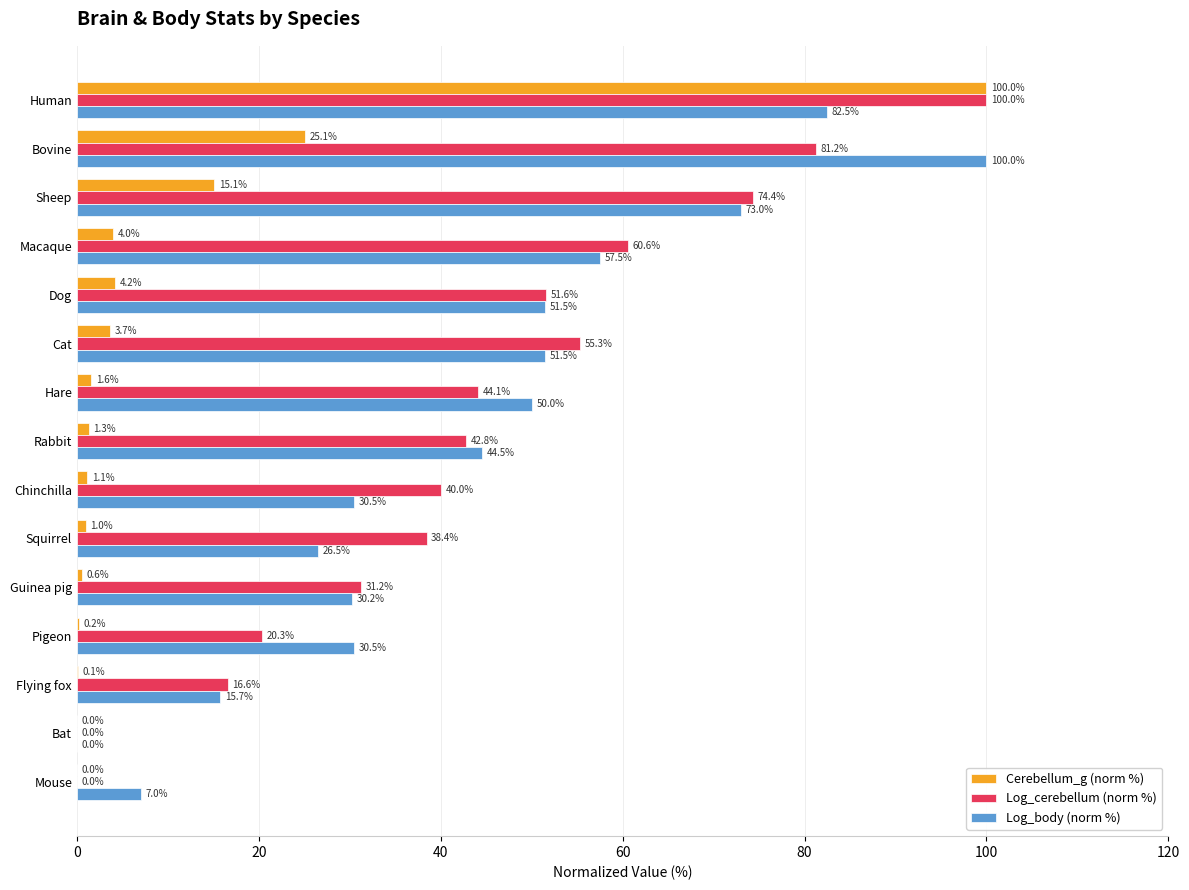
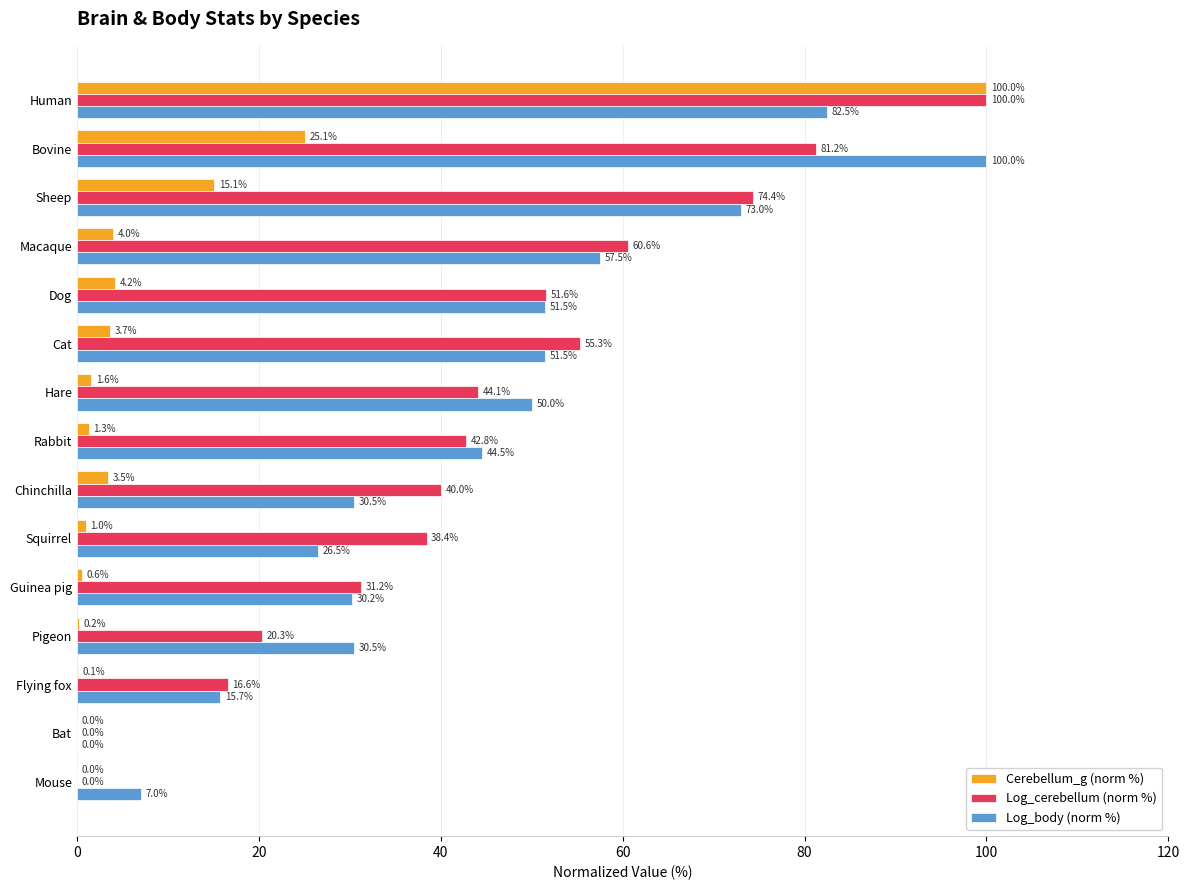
Cerebellum_g (norm %), Chinchilla: 1.1% -> 3.5%
